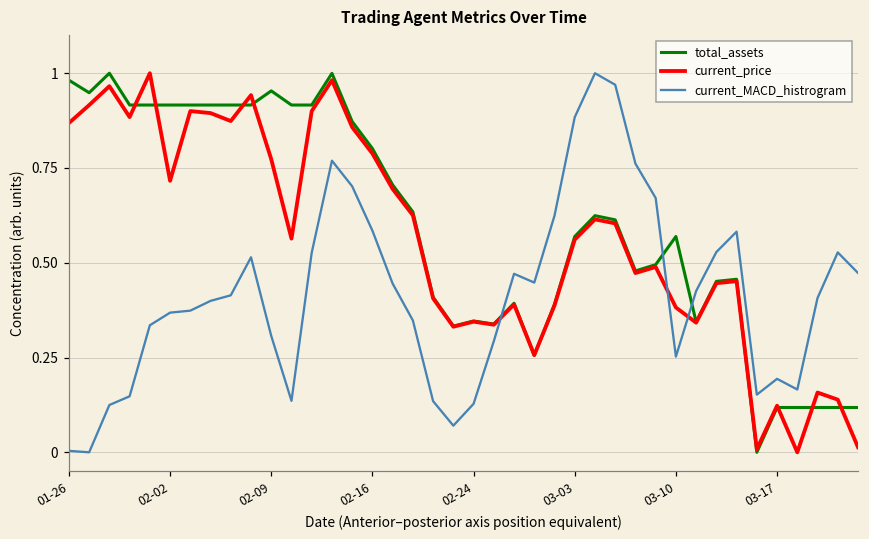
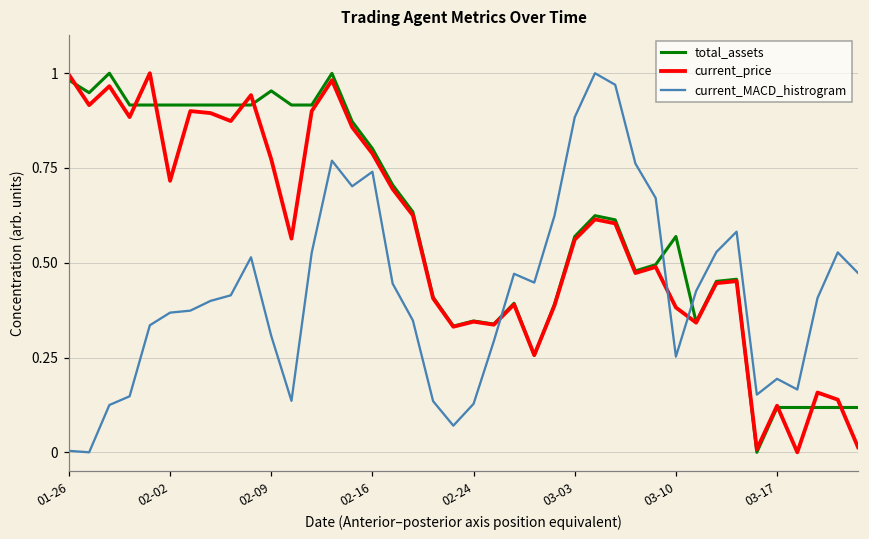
current_price, 01-26: 0.87 -> 1.00
current_MACD_histrogram, 02-16: 0.58 -> 0.74
